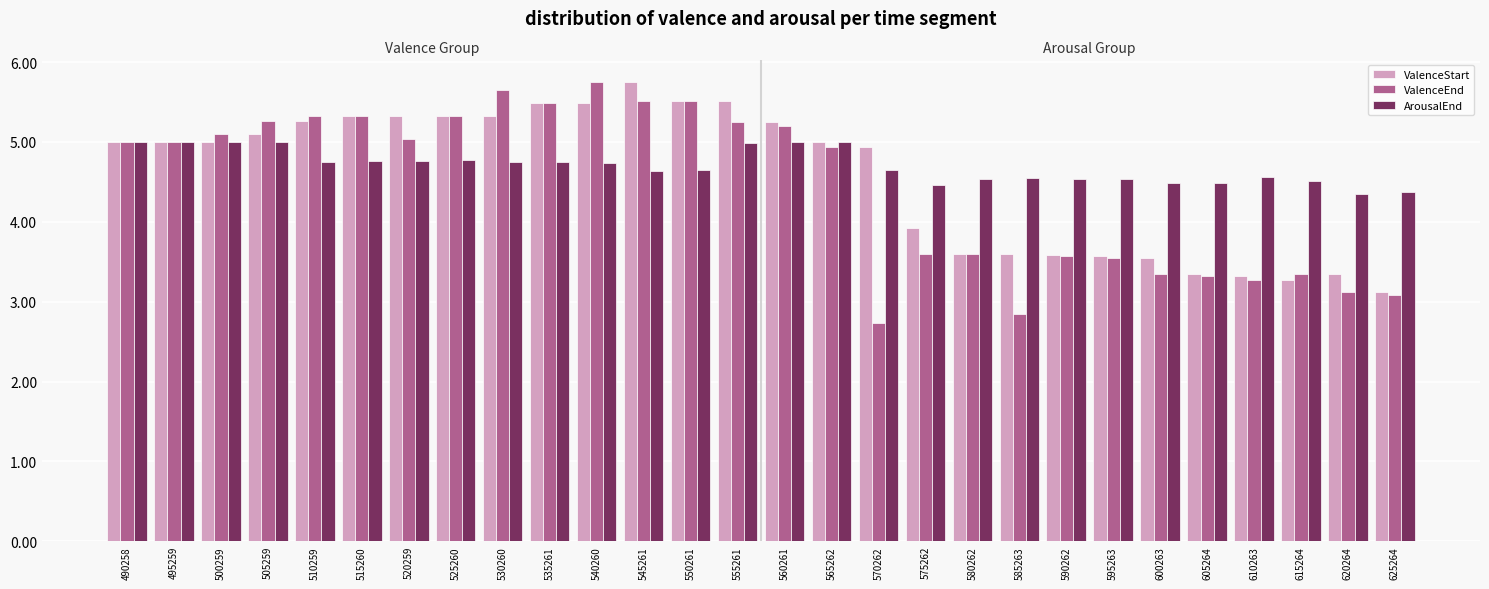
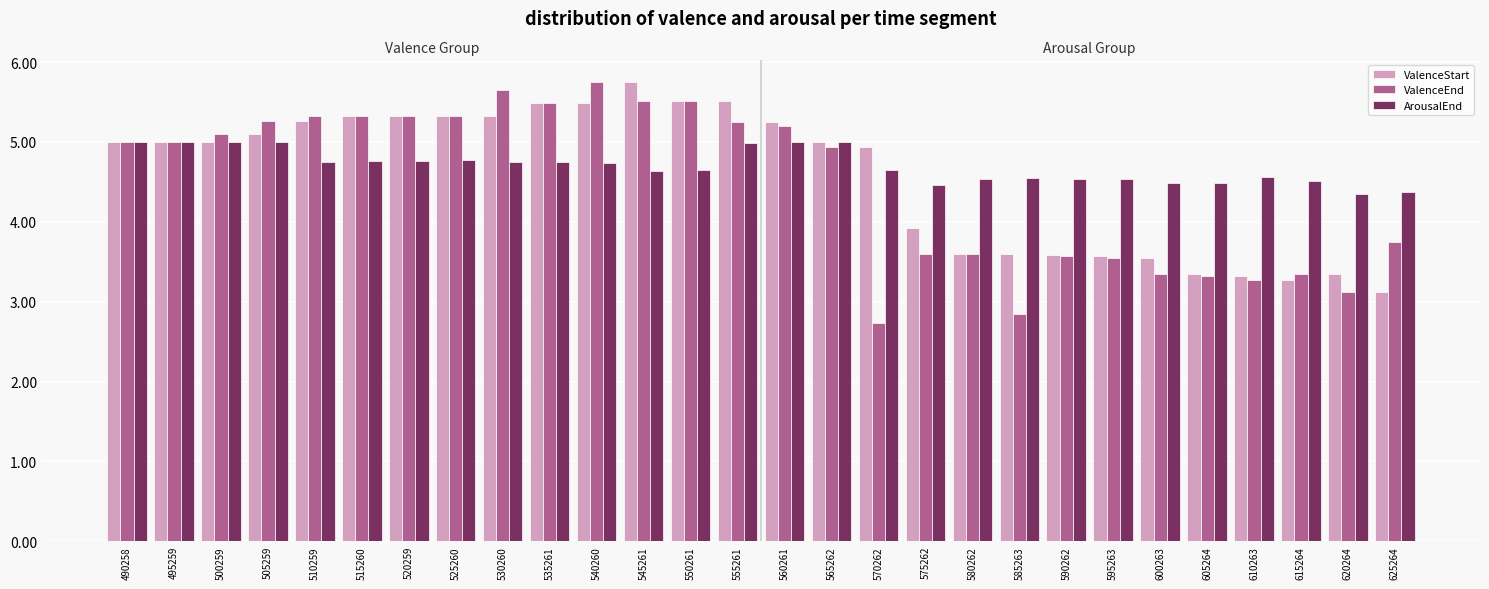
ValenceEnd, 520259: 5.0 -> 5.3
ValenceEnd, 625264: 3.1 -> 3.7
